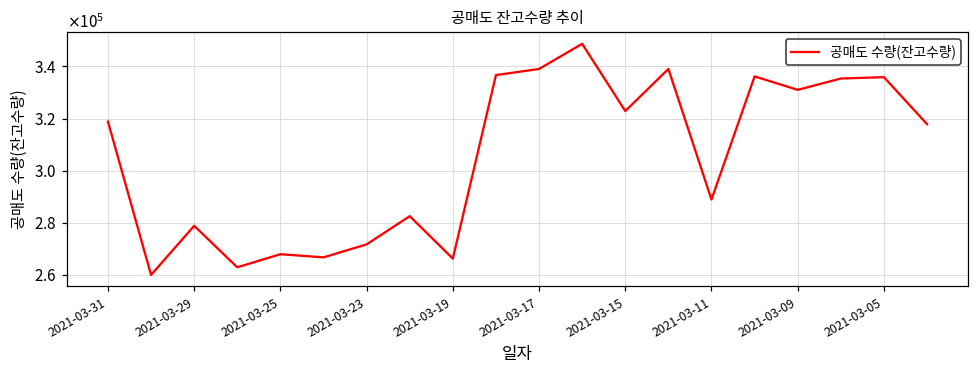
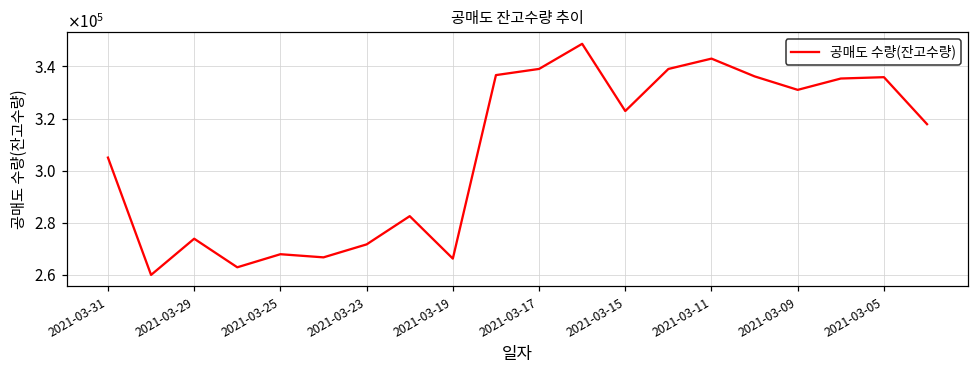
2021-03-31: 319000 -> 305000
2021-03-29: 279000 -> 274000
2021-03-11: 289000 -> 343000
